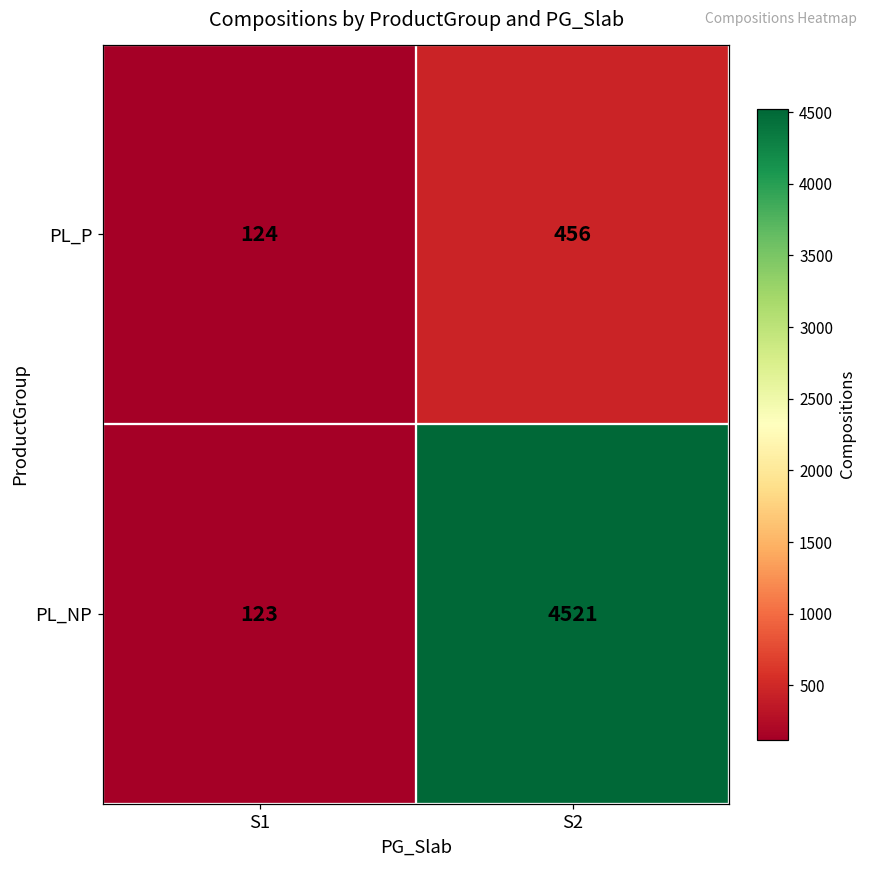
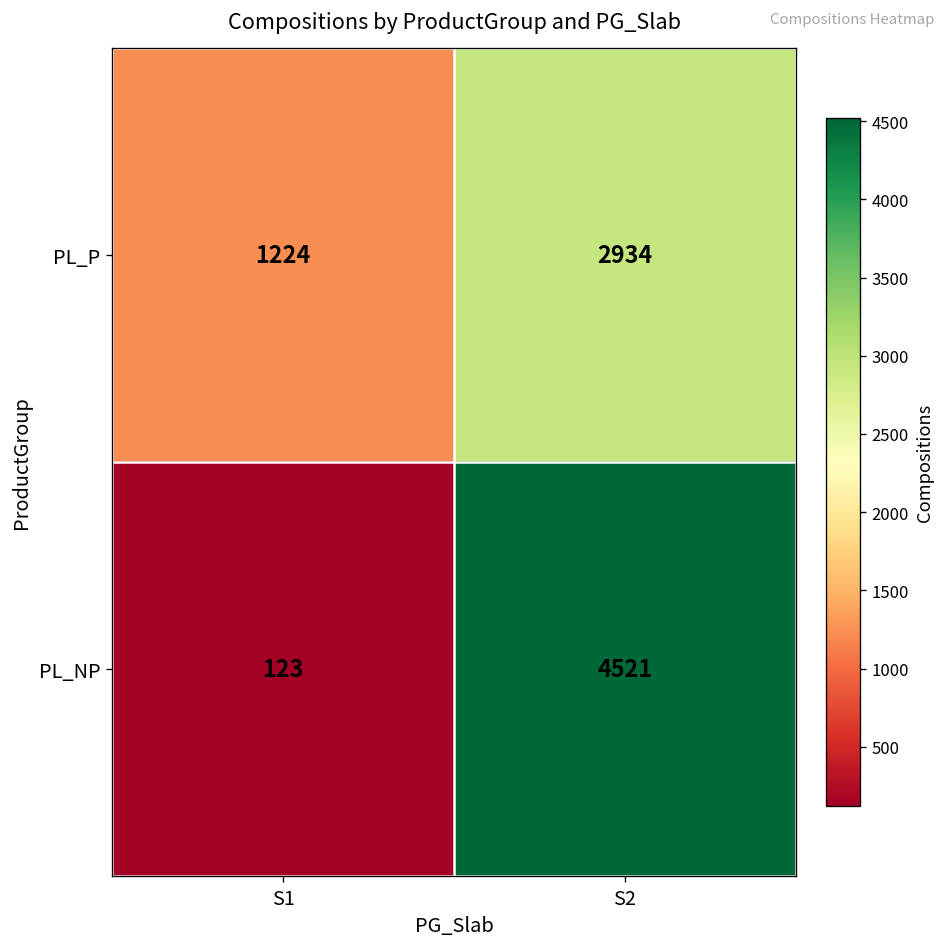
PL_P, S1: 124 -> 1224
PL_P, S2: 456 -> 2934
